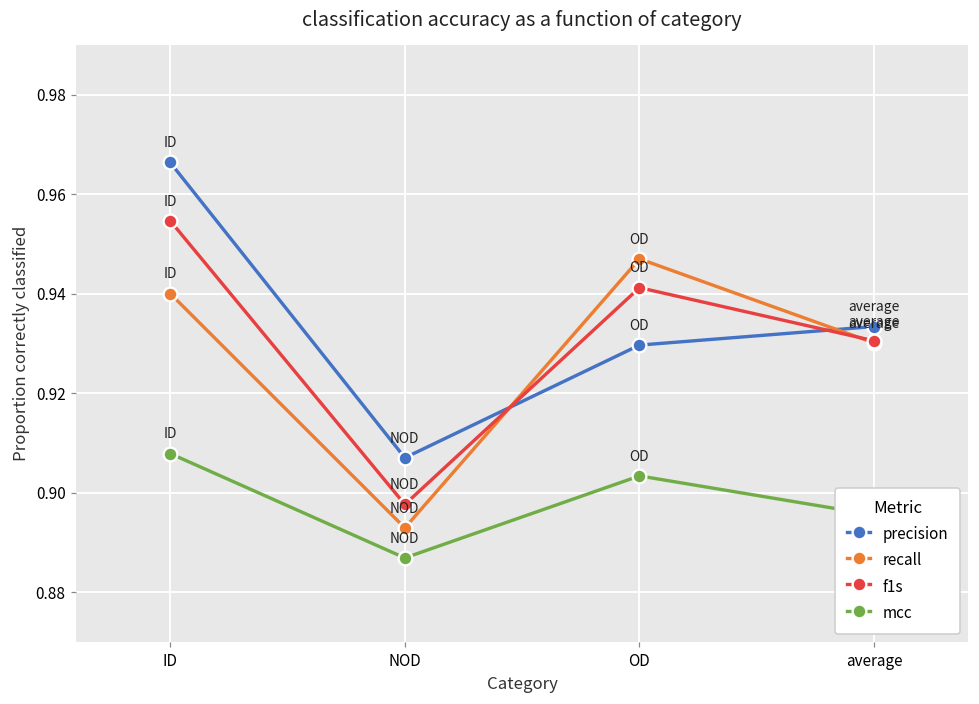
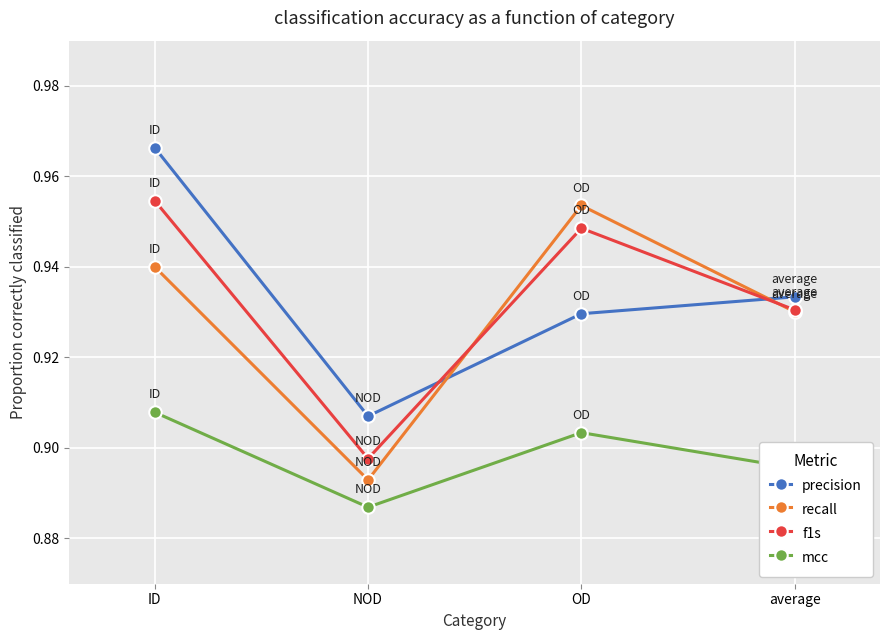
recall, OD: 0.947 -> 0.954
f1s, OD: 0.941 -> 0.949
